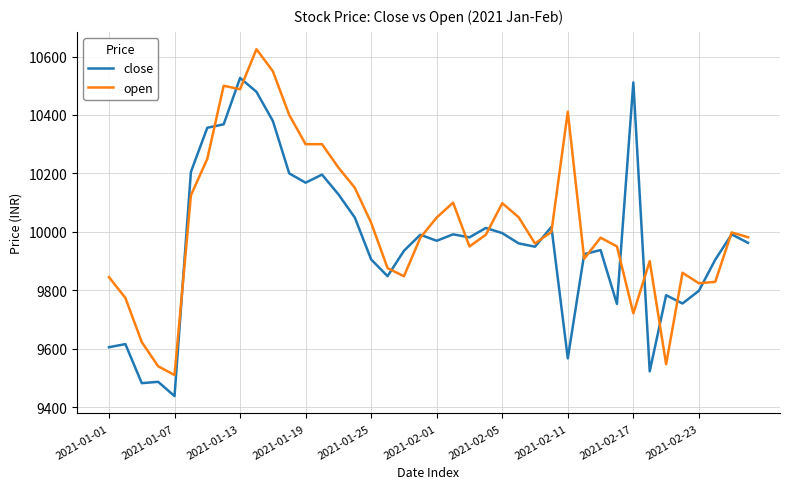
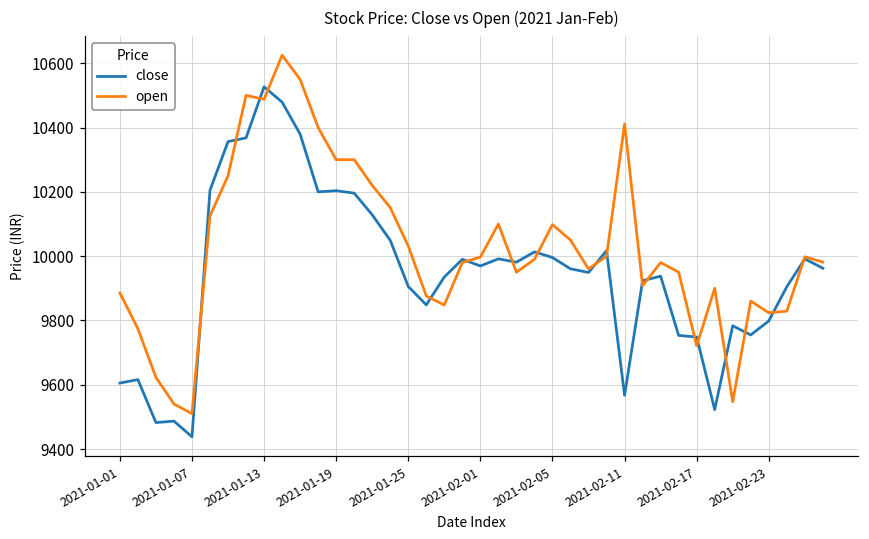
open, 2021-01-01: 9850 -> 9890
close, 2021-01-19: 10170 -> 10200
open, 2021-02-01: 10050 -> 10000
close, 2021-02-17: 10510 -> 9750
